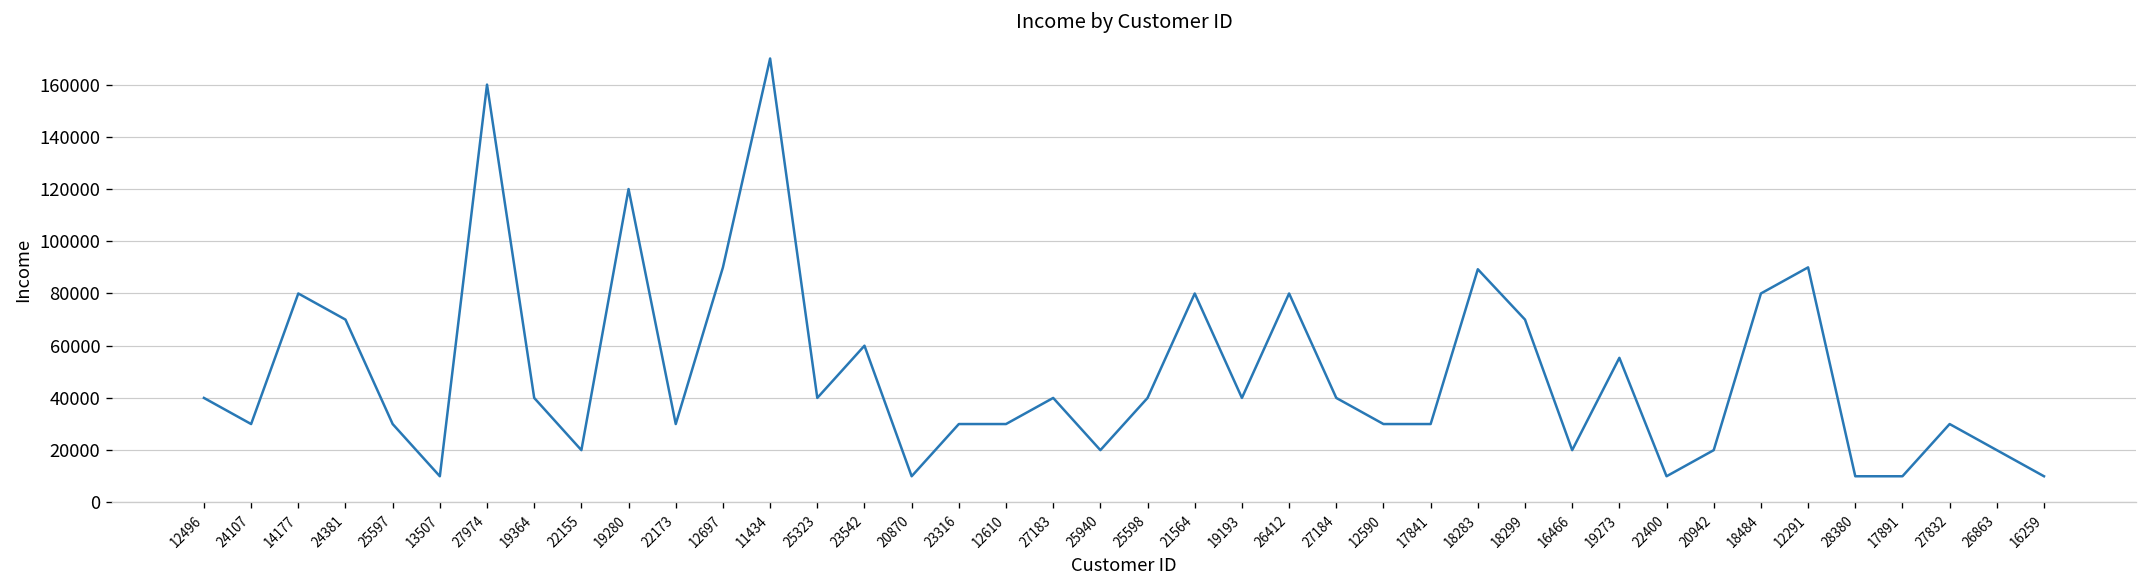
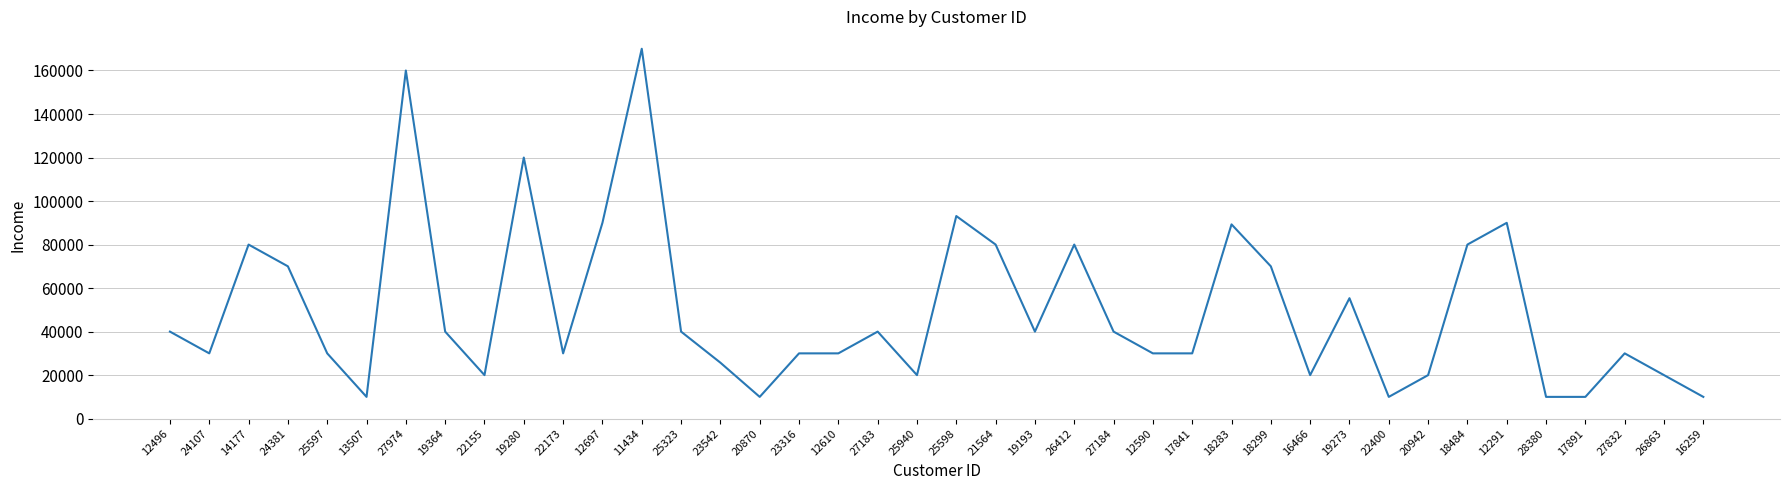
23542: 60000 -> 26000
25598: 40000 -> 93000
